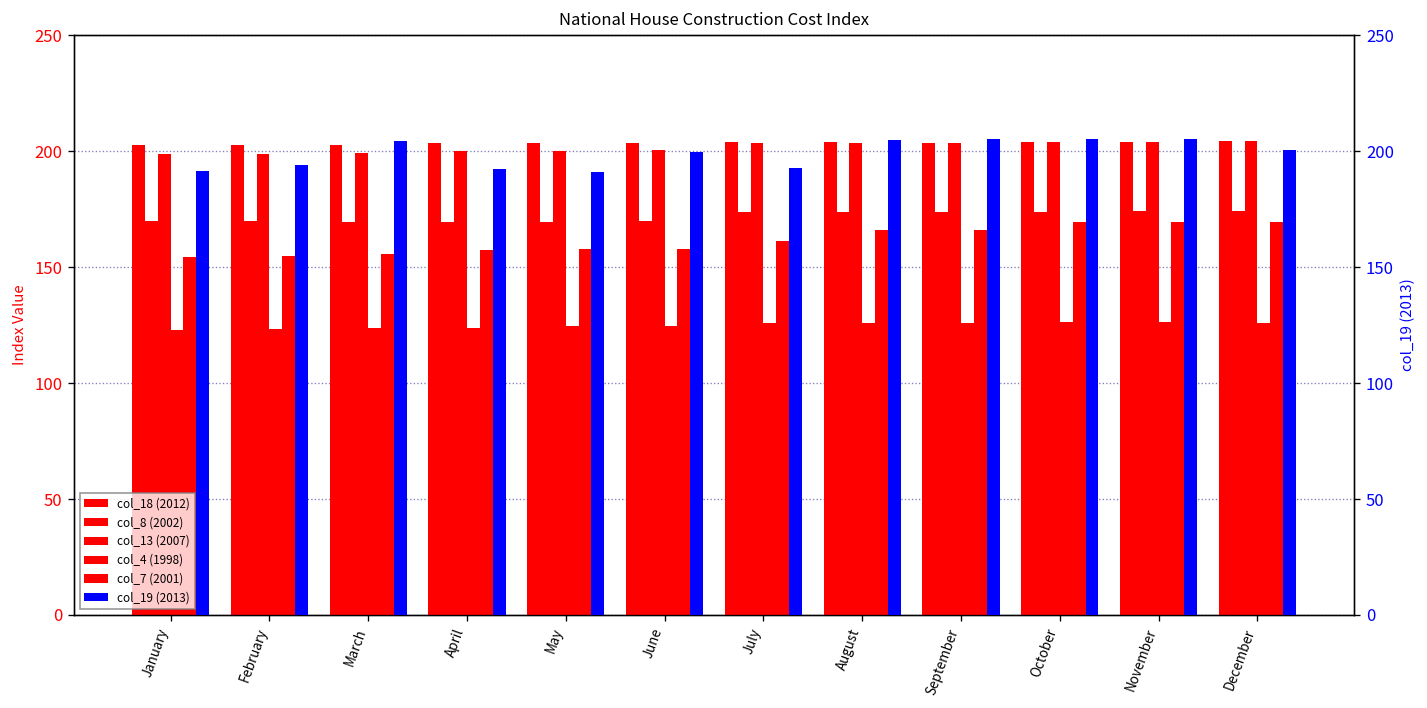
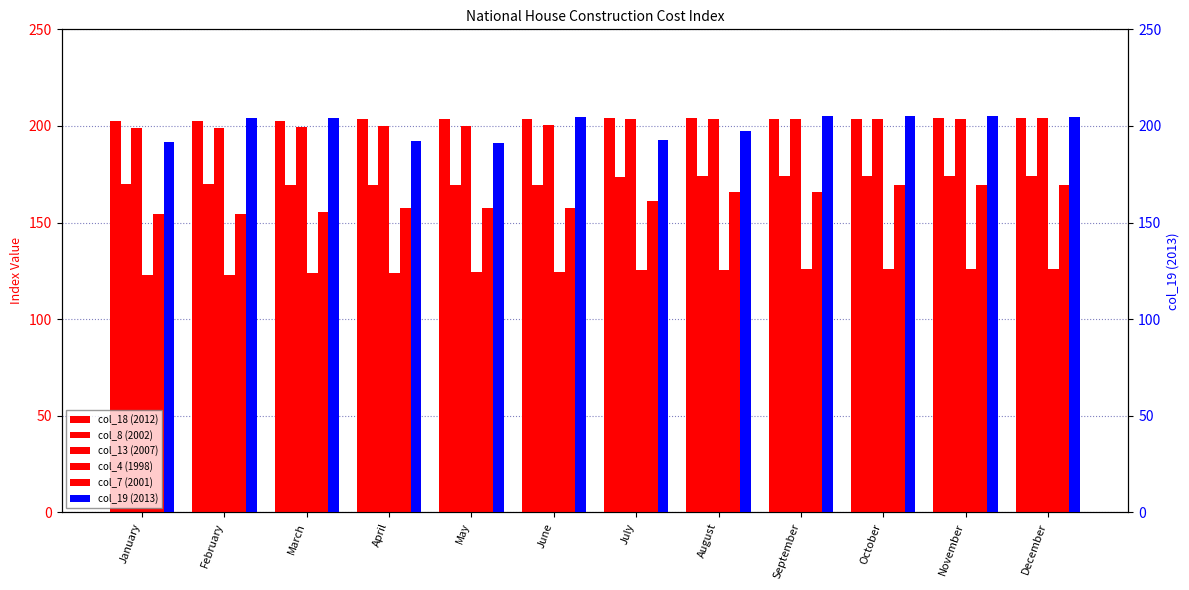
col_19 (2013), February: 194 -> 204
col_19 (2013), June: 200 -> 205
col_19 (2013), August: 205 -> 197
col_19 (2013), December: 200 -> 205
